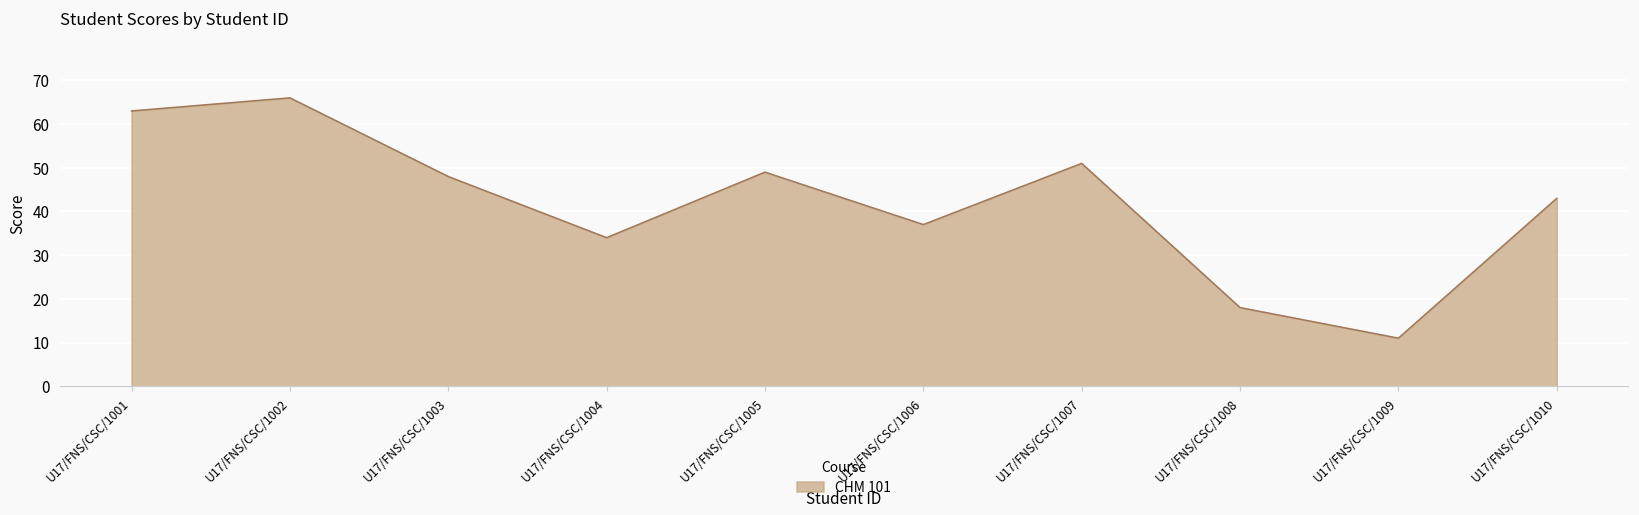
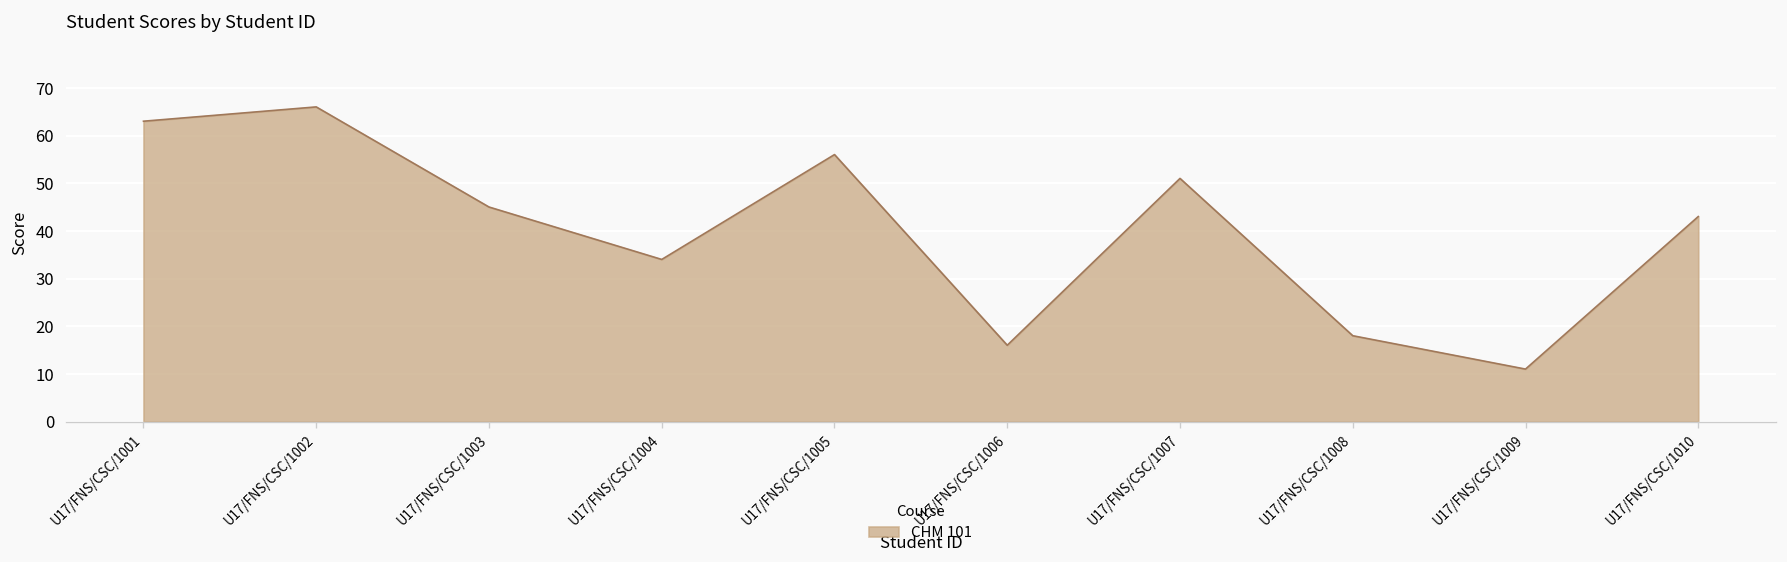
U17/FNS/CSC/1003: 48 -> 45
U17/FNS/CSC/1005: 49 -> 56
U17/FNS/CSC/1006: 37 -> 16
